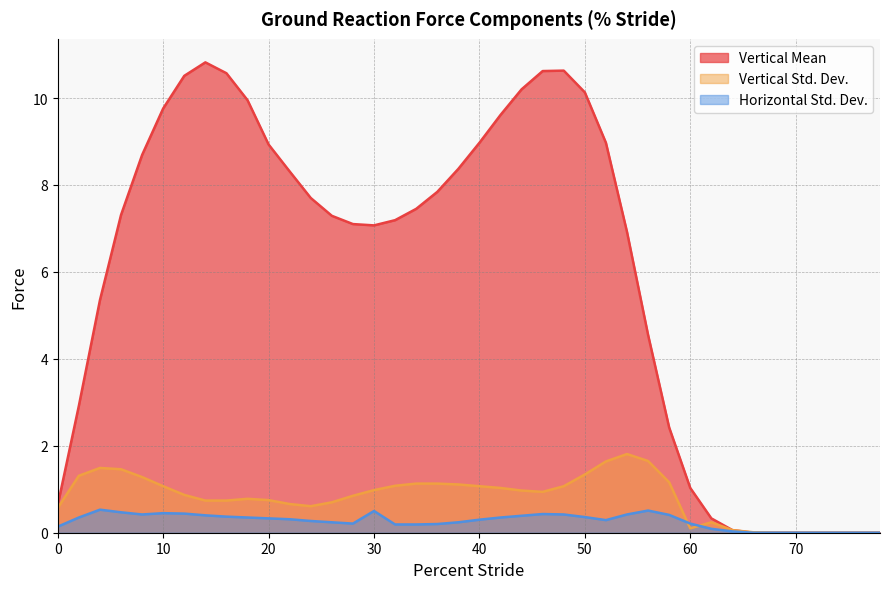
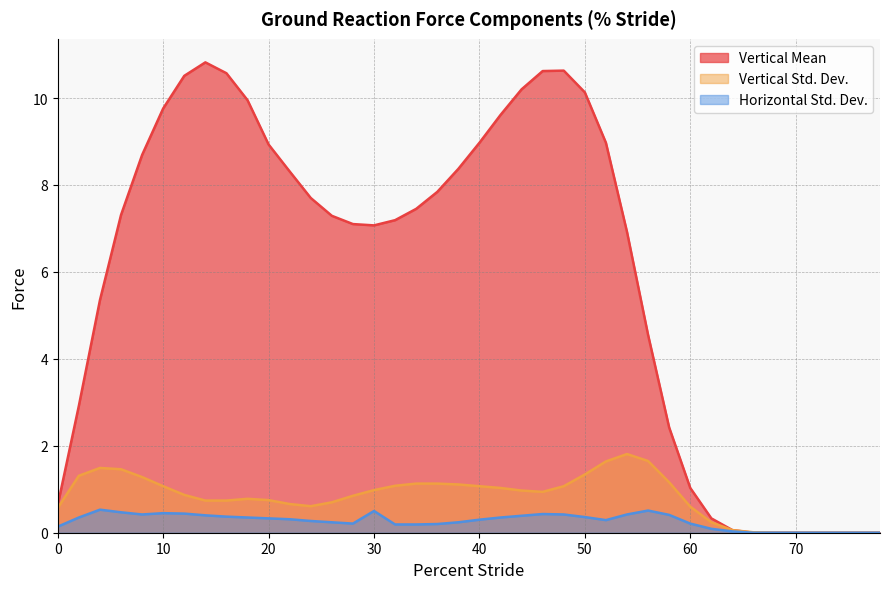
Vertical Std. Dev., 60: 0.1 -> 0.6
